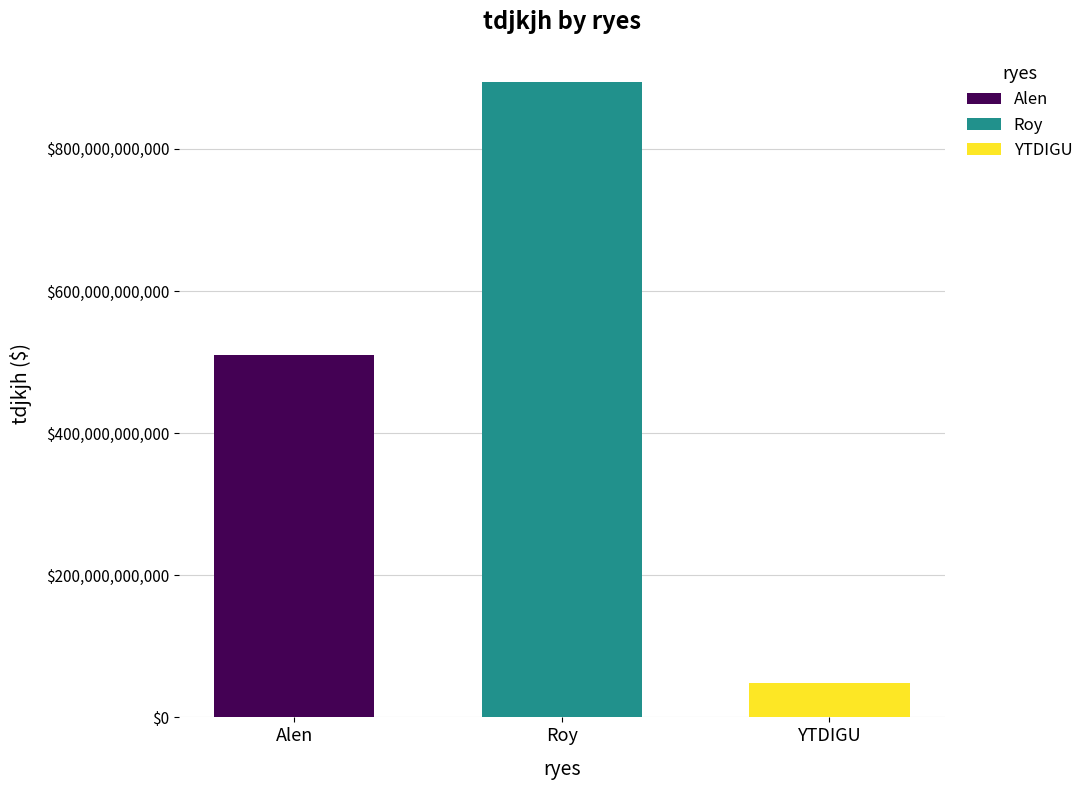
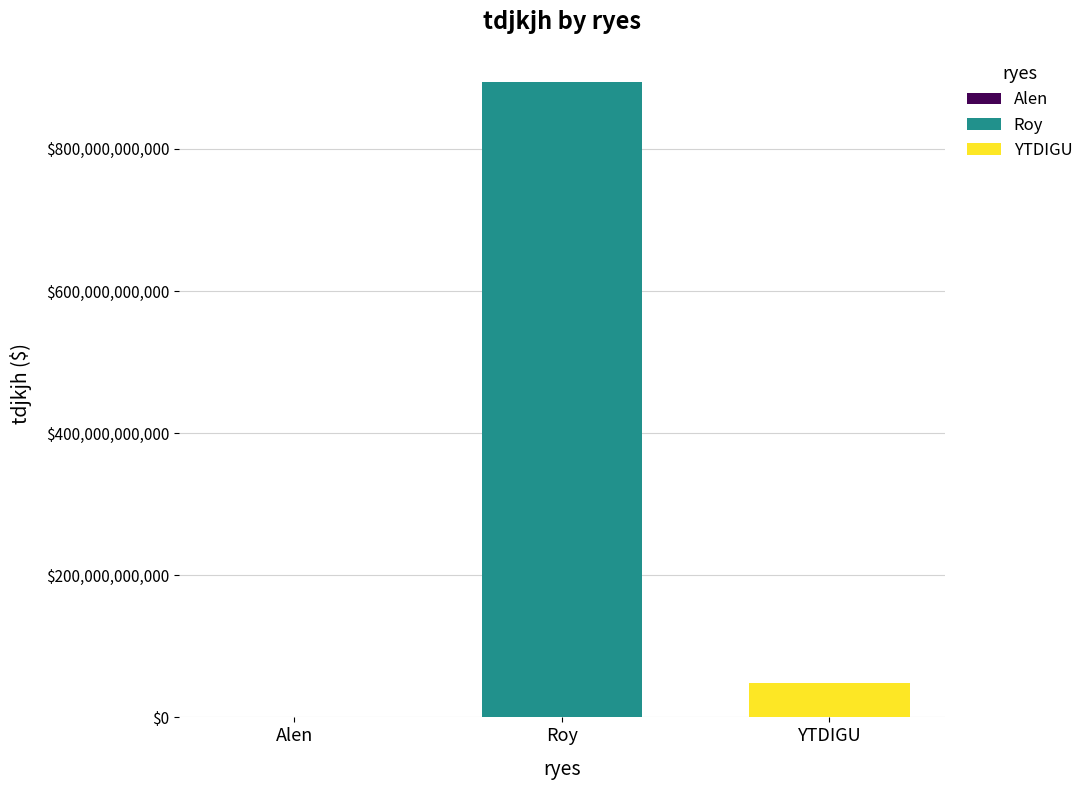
Alen: $510,000,000,000 -> $0
